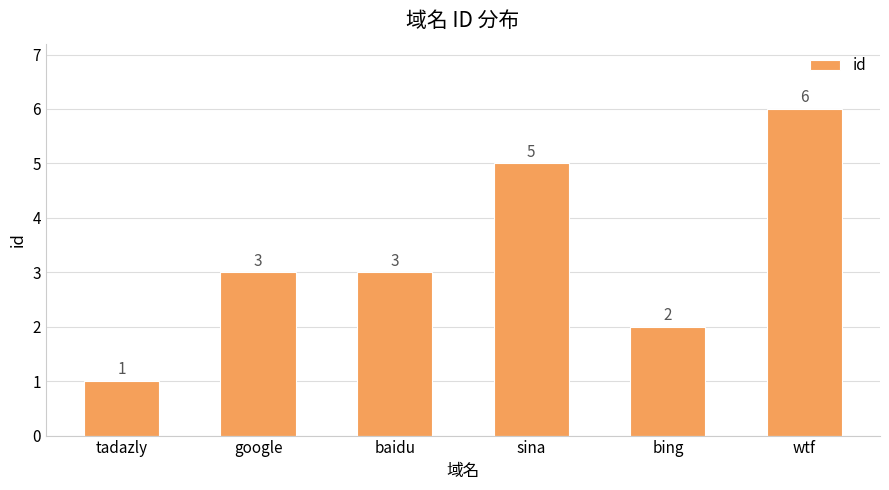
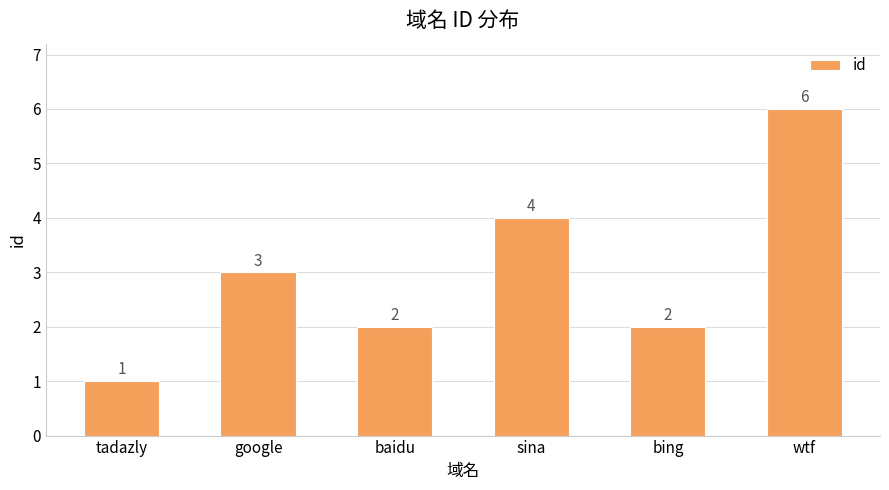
baidu: 3 -> 2
sina: 5 -> 4
